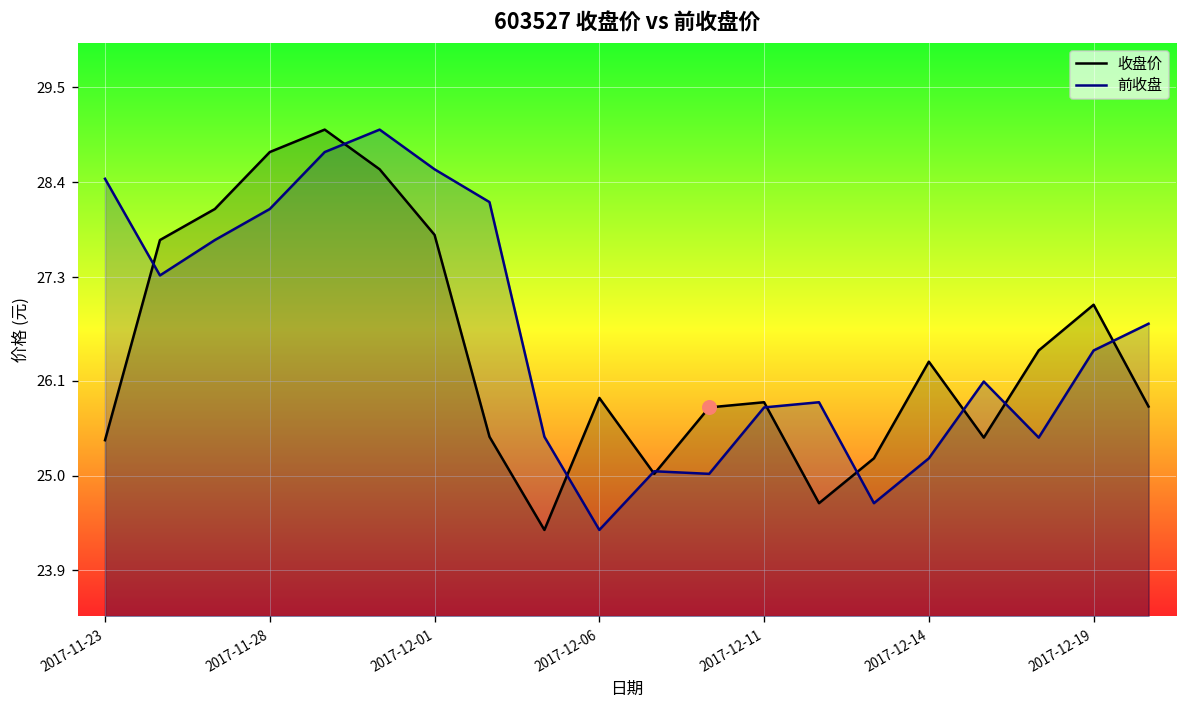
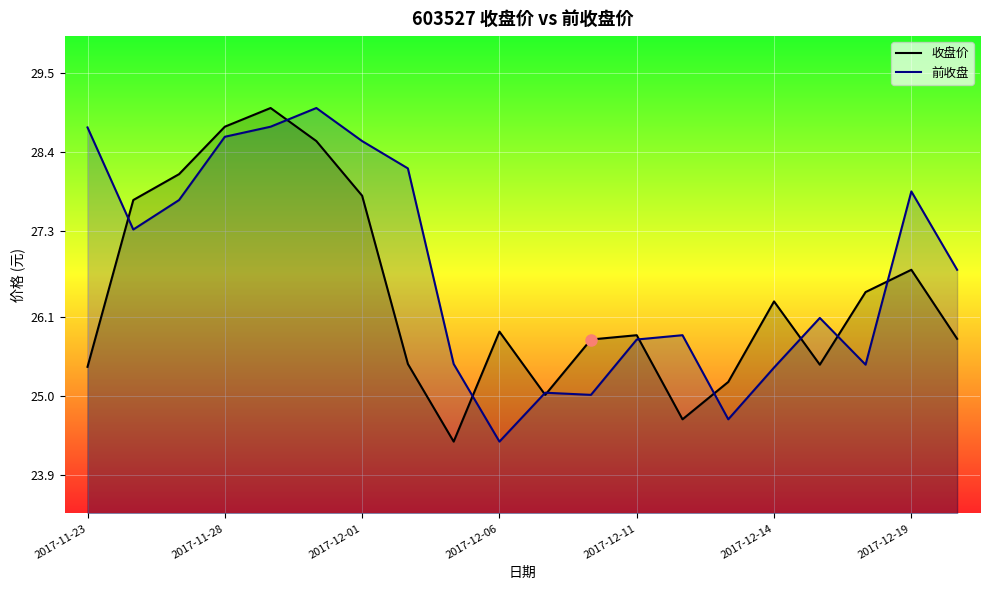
前收盘, 2017-11-23: 28.4 -> 28.7
前收盘, 2017-11-28: 28.1 -> 28.6
前收盘, 2017-12-14: 25.2 -> 25.4
收盘价, 2017-12-19: 27.0 -> 26.8
前收盘, 2017-12-19: 26.5 -> 27.9
